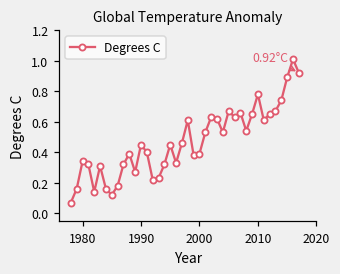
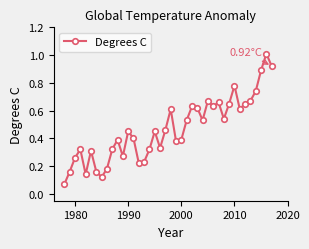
1980: 0.34 -> 0.26
